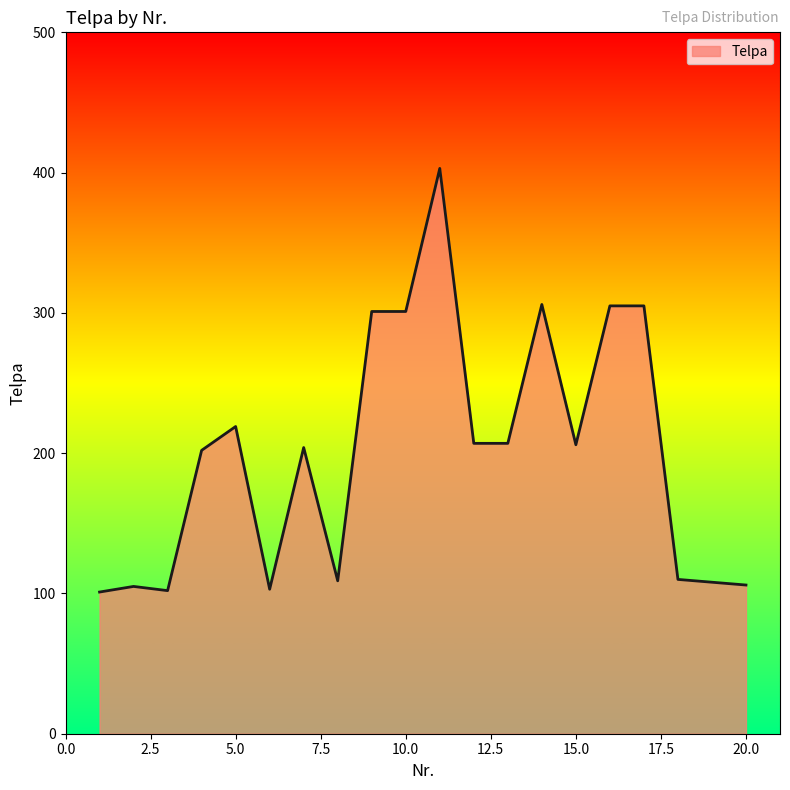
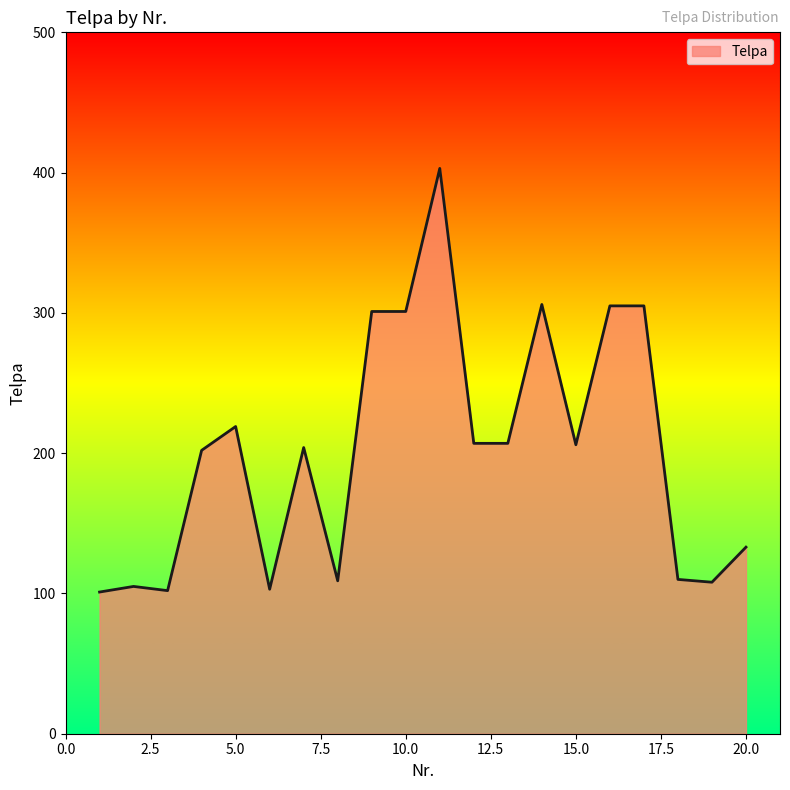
20.0: 106 -> 133
